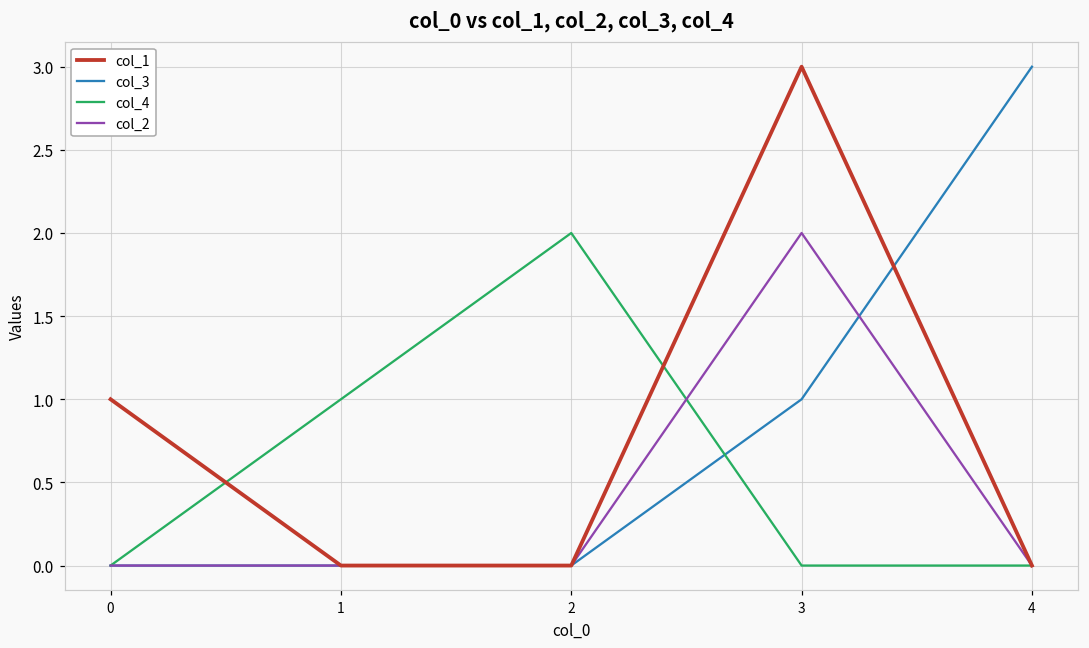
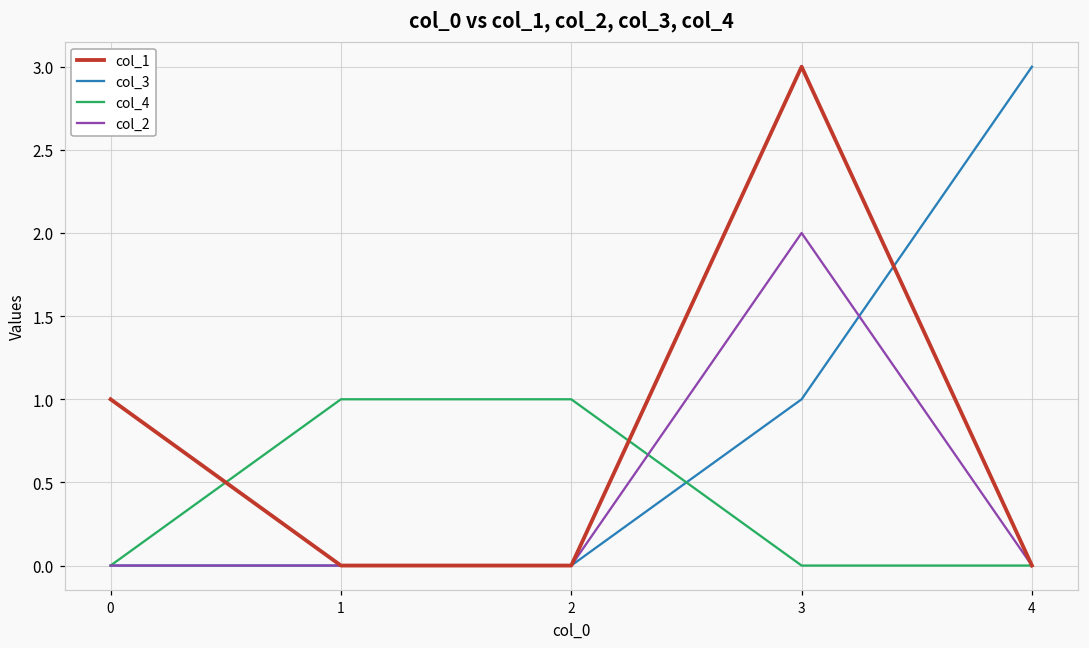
col_4, 2: 2 -> 1
